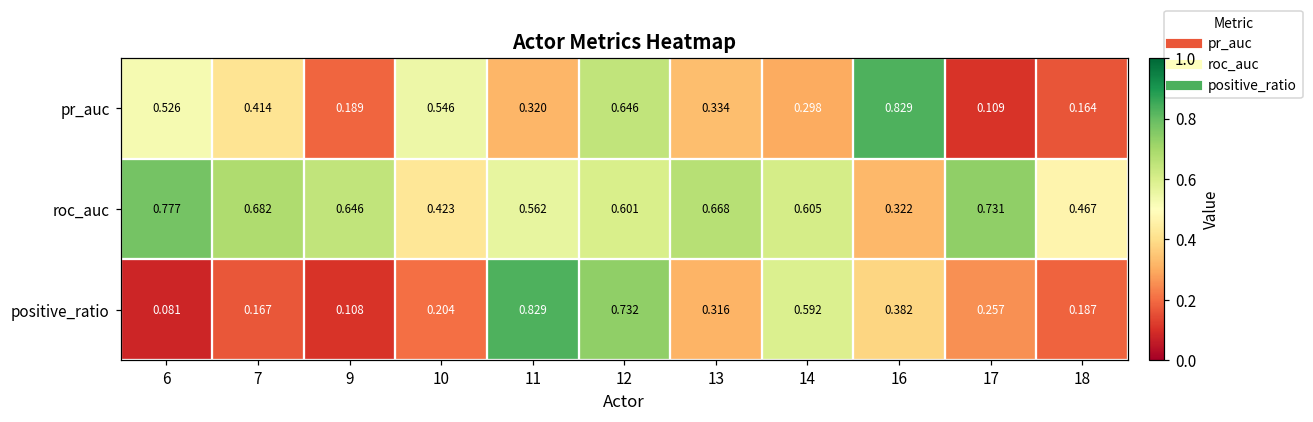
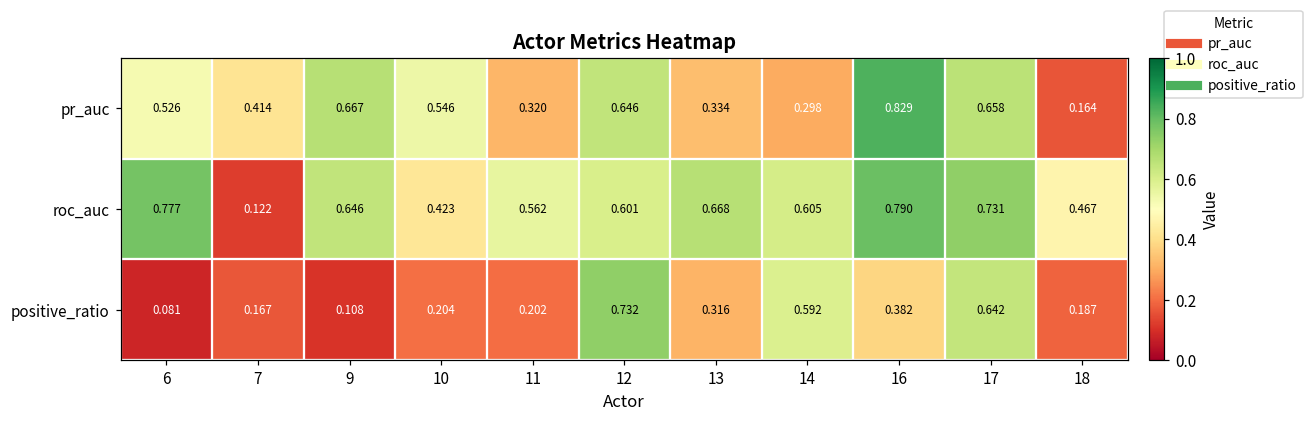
pr_auc, 9: 0.189 -> 0.667
pr_auc, 17: 0.109 -> 0.658
roc_auc, 7: 0.682 -> 0.122
roc_auc, 16: 0.322 -> 0.790
positive_ratio, 11: 0.829 -> 0.202
positive_ratio, 17: 0.257 -> 0.642
